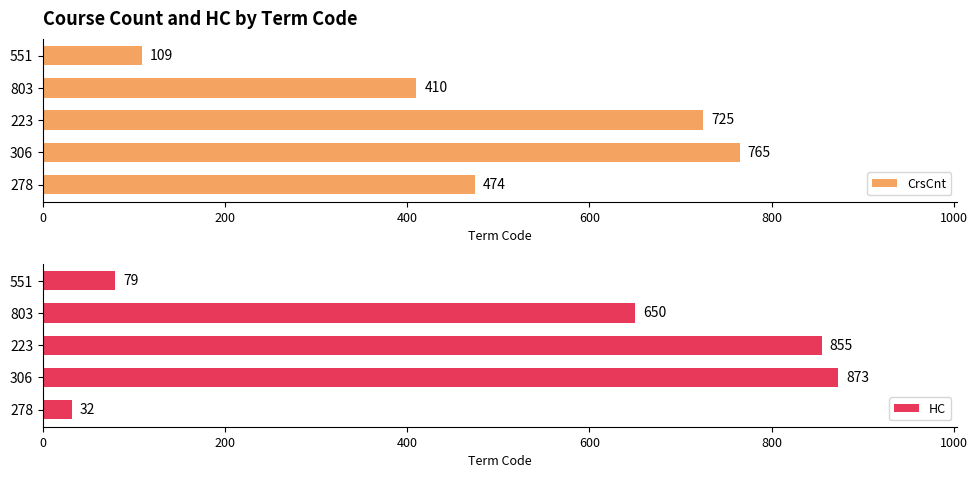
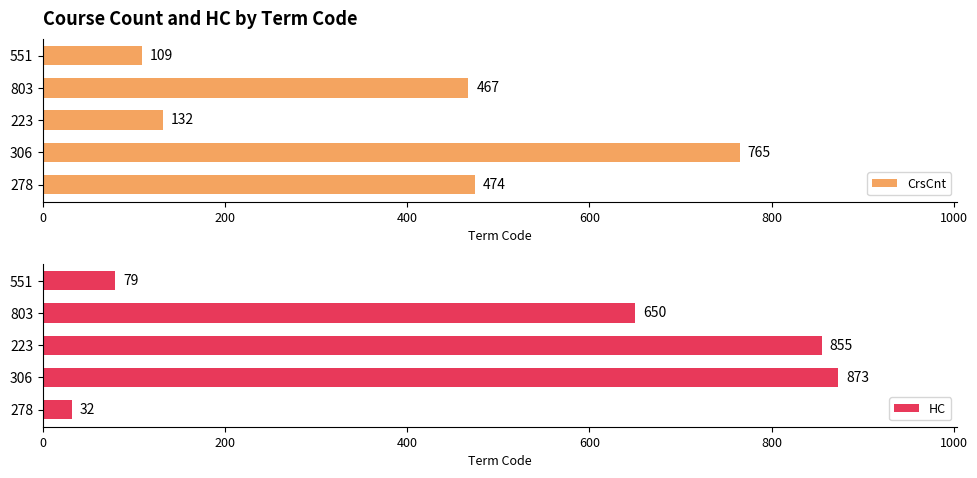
Course Count and HC by Term Code, 803: 410 -> 467
Course Count and HC by Term Code, 223: 725 -> 132
